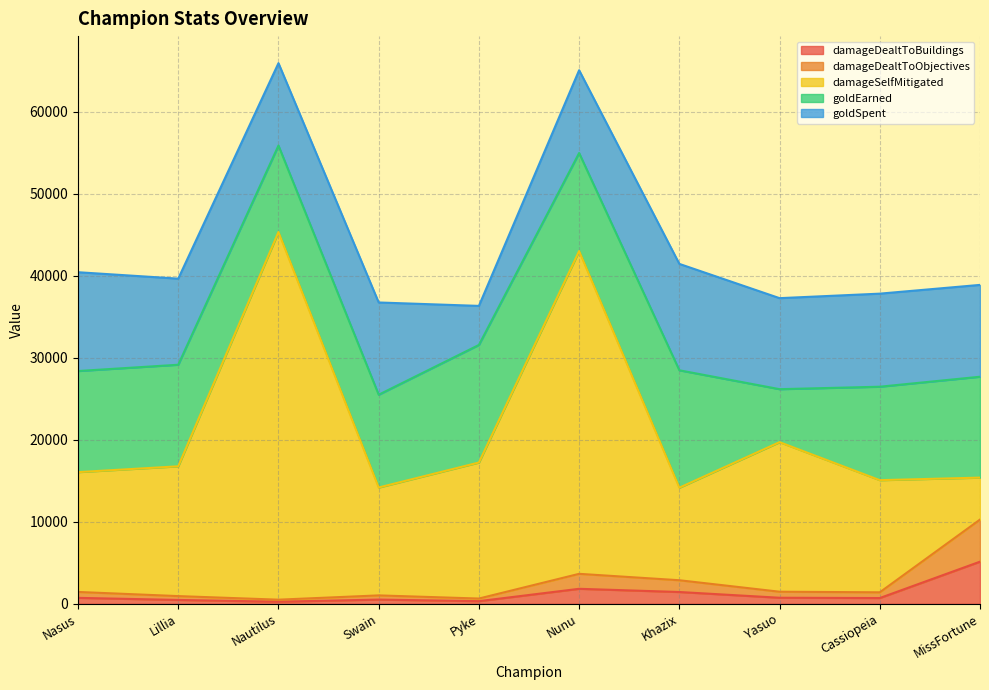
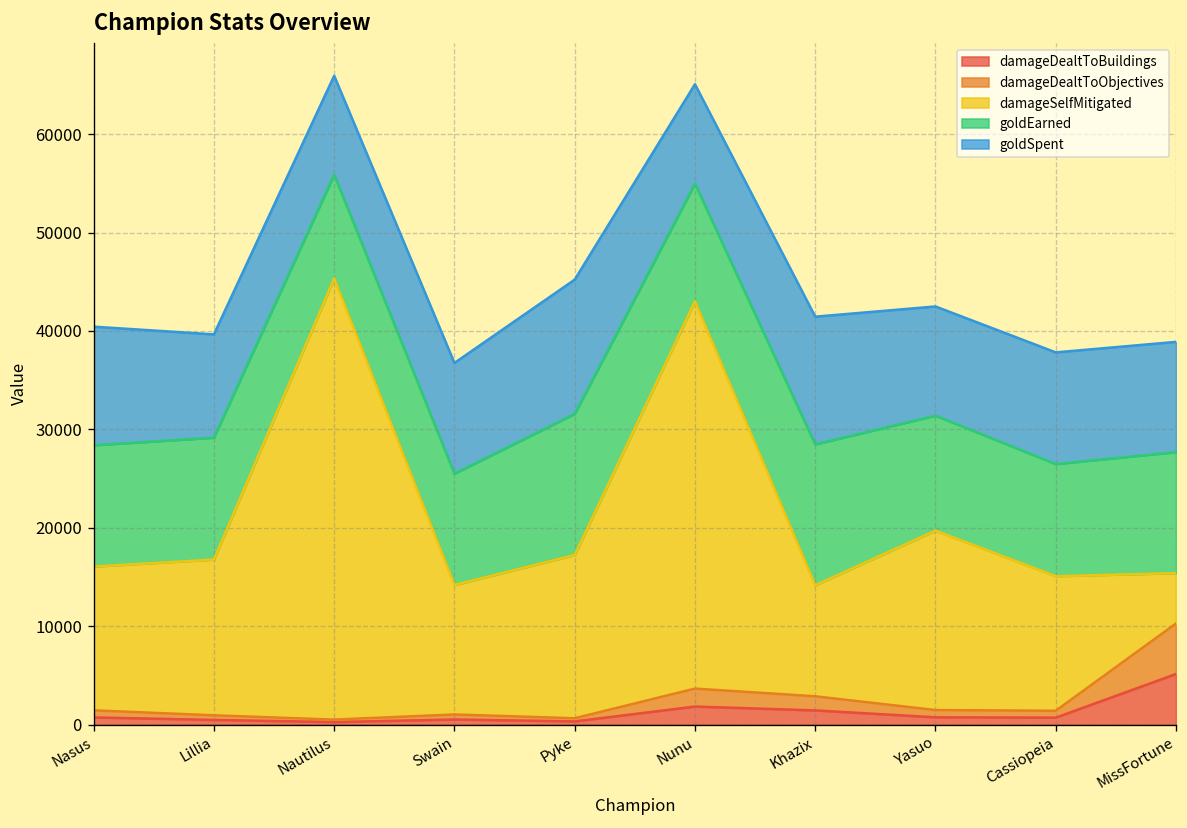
goldSpent, Pyke: 5000 -> 14000
goldEarned, Yasuo: 6000 -> 12000
